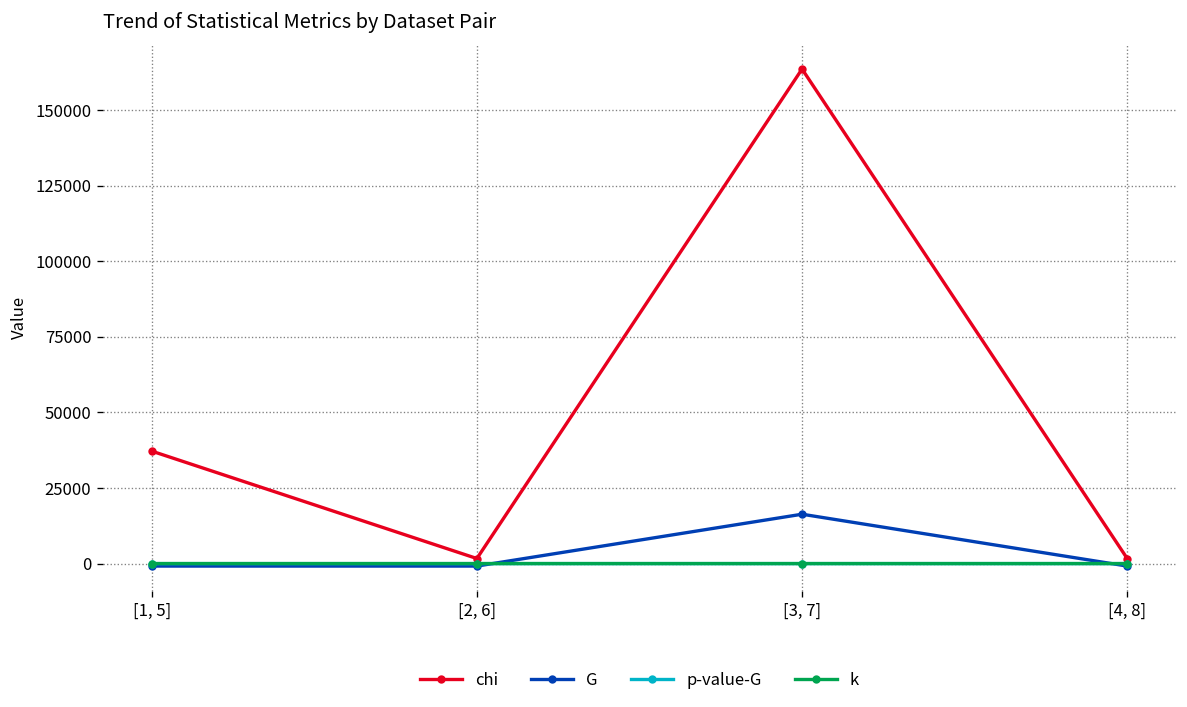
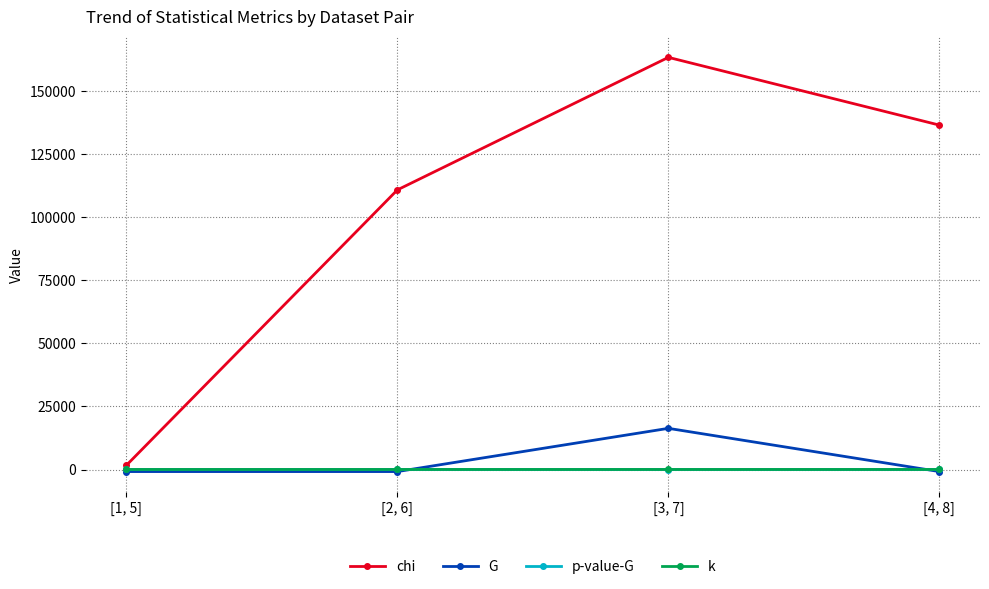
chi, [1, 5]: 37000 -> 2000
chi, [2, 6]: 2000 -> 111000
chi, [4, 8]: 2000 -> 137000
